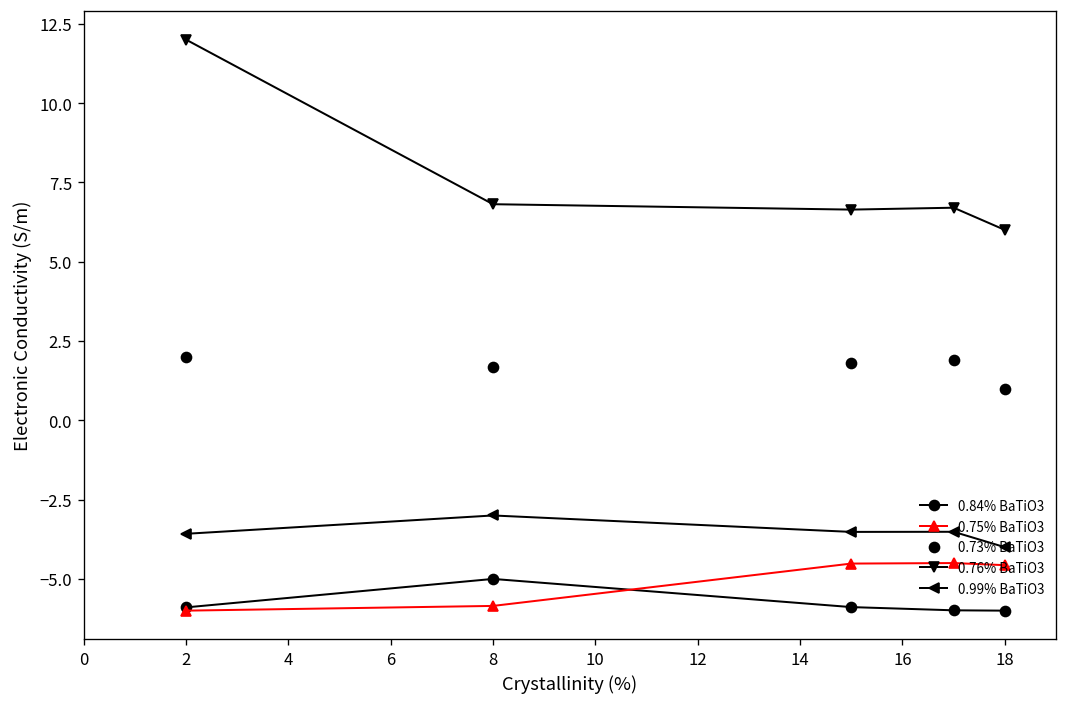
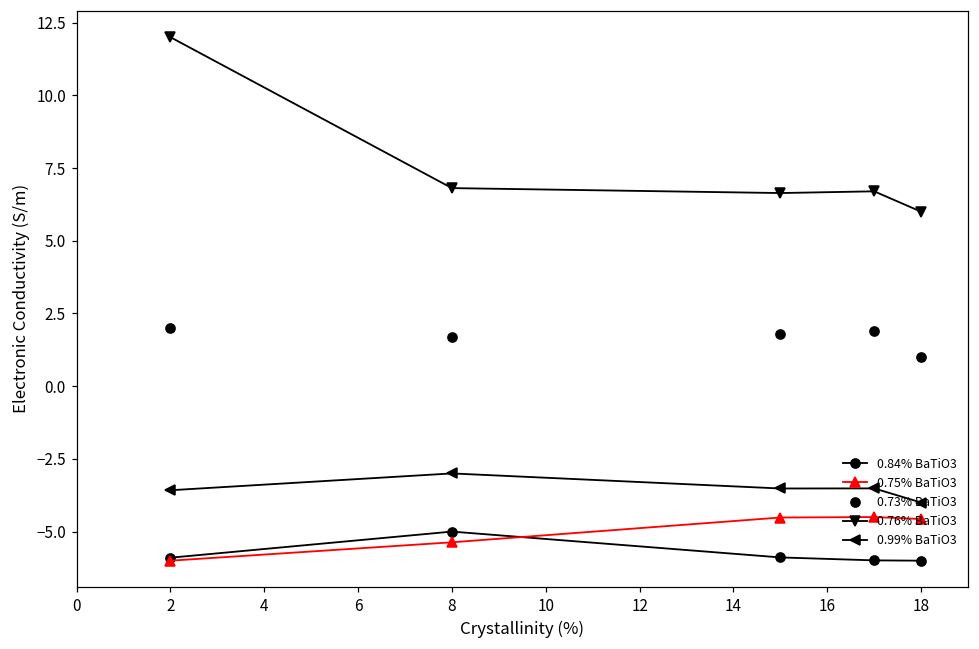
0.75% BaTiO3, 8: -5.9 -> -5.4
